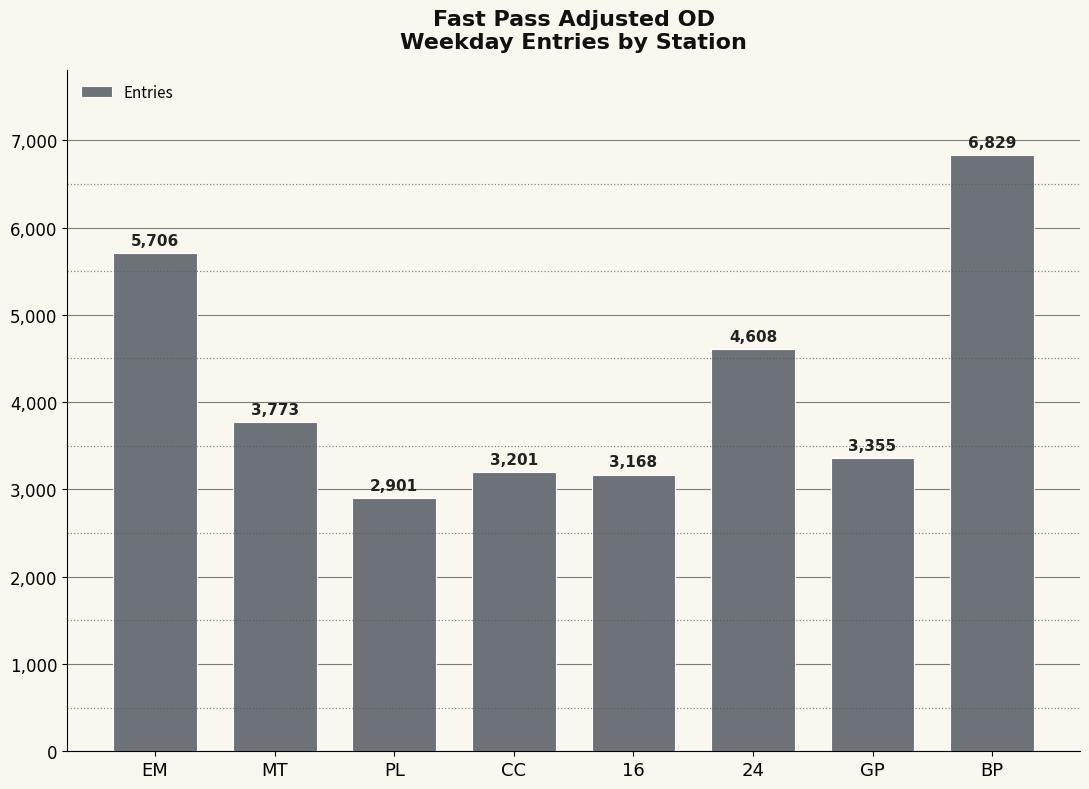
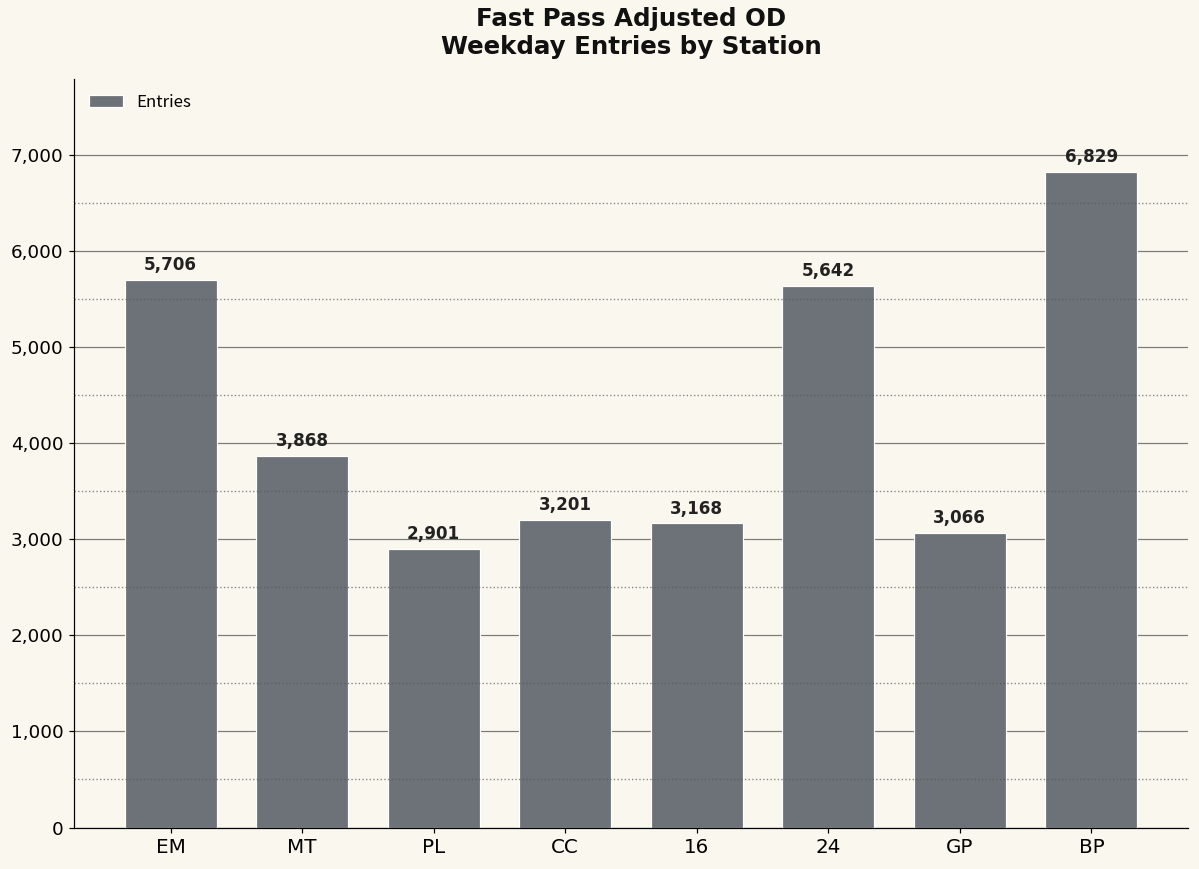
MT: 3,773 -> 3,868
24: 4,608 -> 5,642
GP: 3,355 -> 3,066
